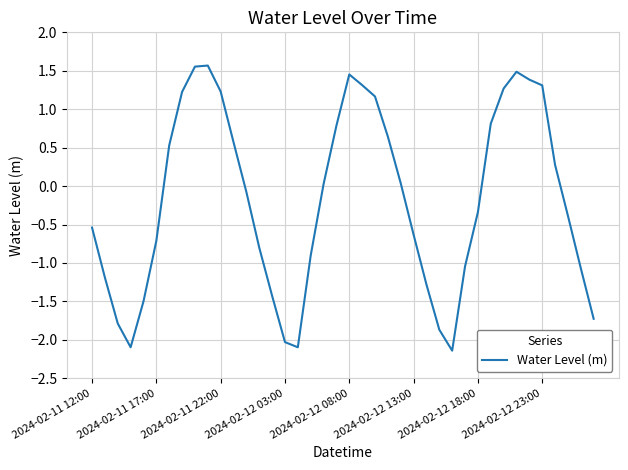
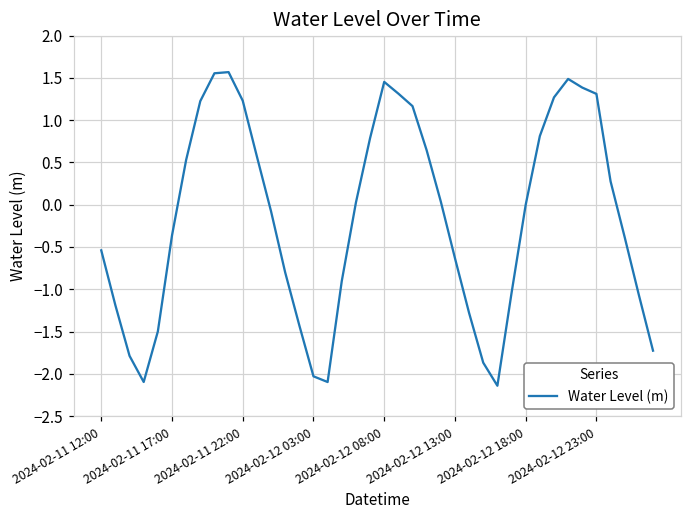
2024-02-11 17:00: -0.7 -> -0.4
2024-02-12 18:00: -0.3 -> 0.0
